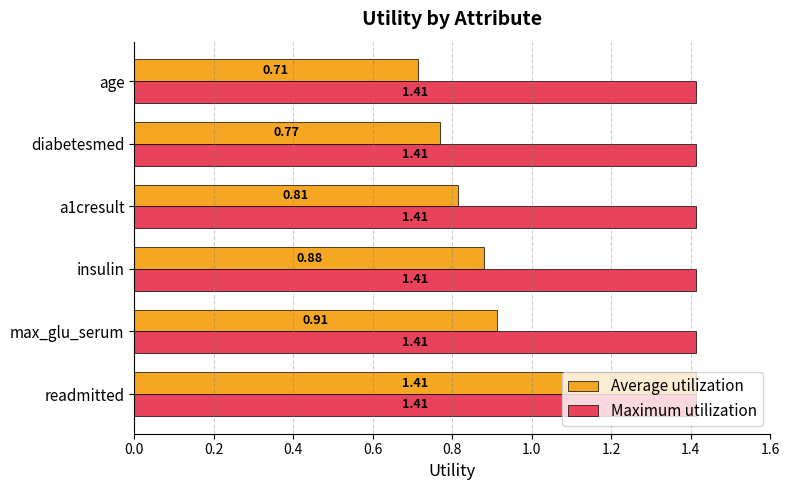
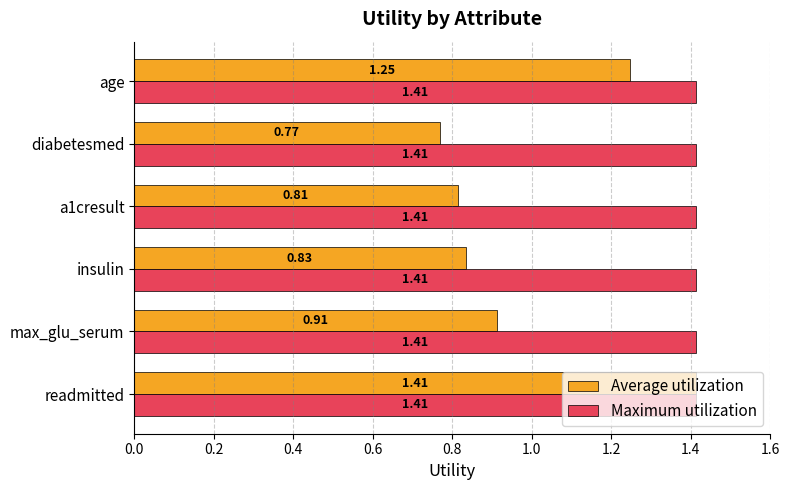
Average utilization, age: 0.71 -> 1.25
Average utilization, insulin: 0.88 -> 0.83
